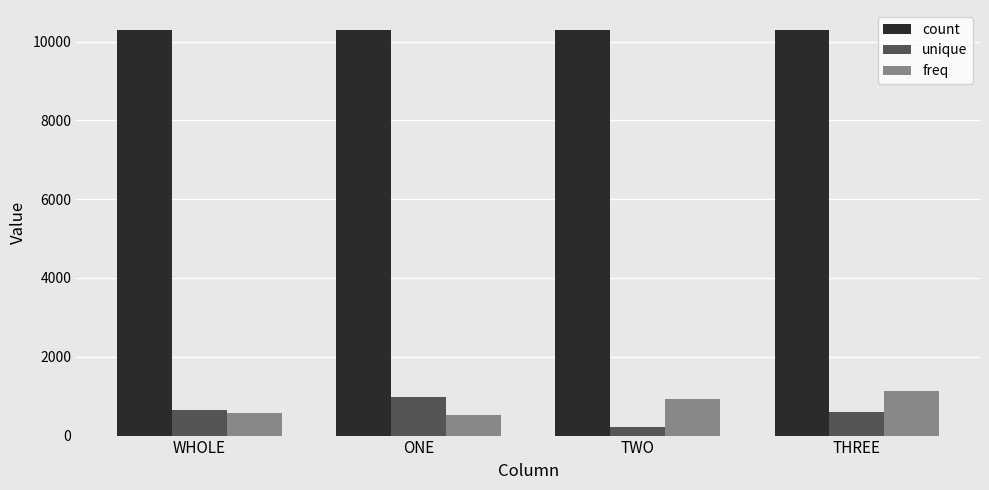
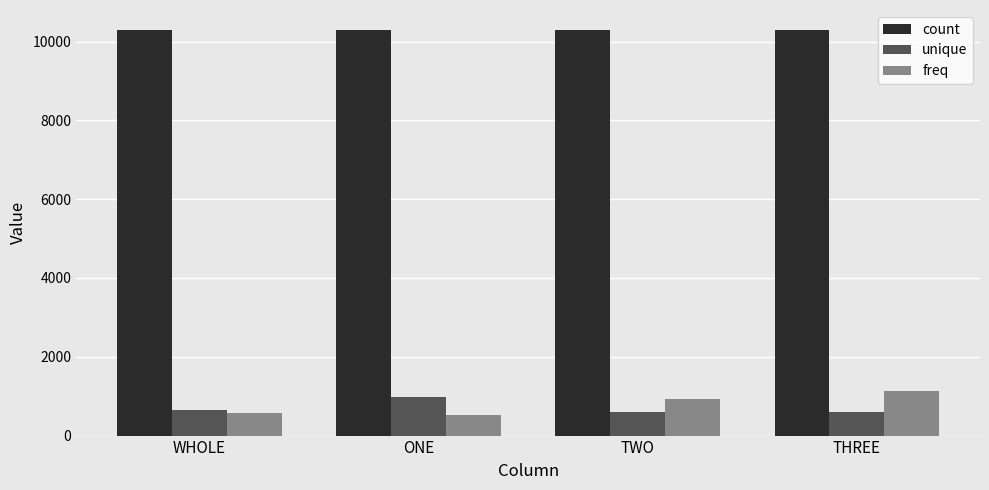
unique, TWO: 200 -> 600
